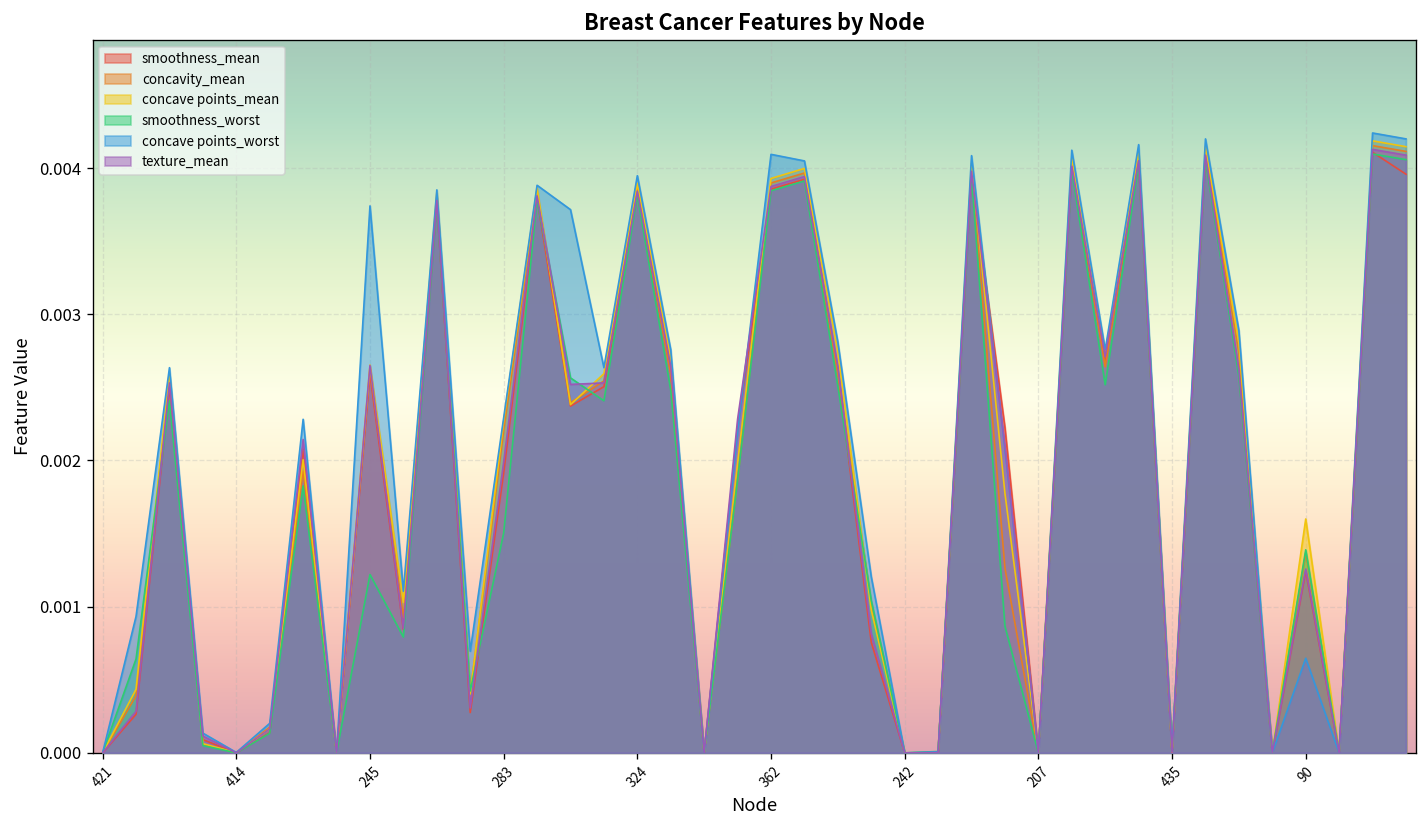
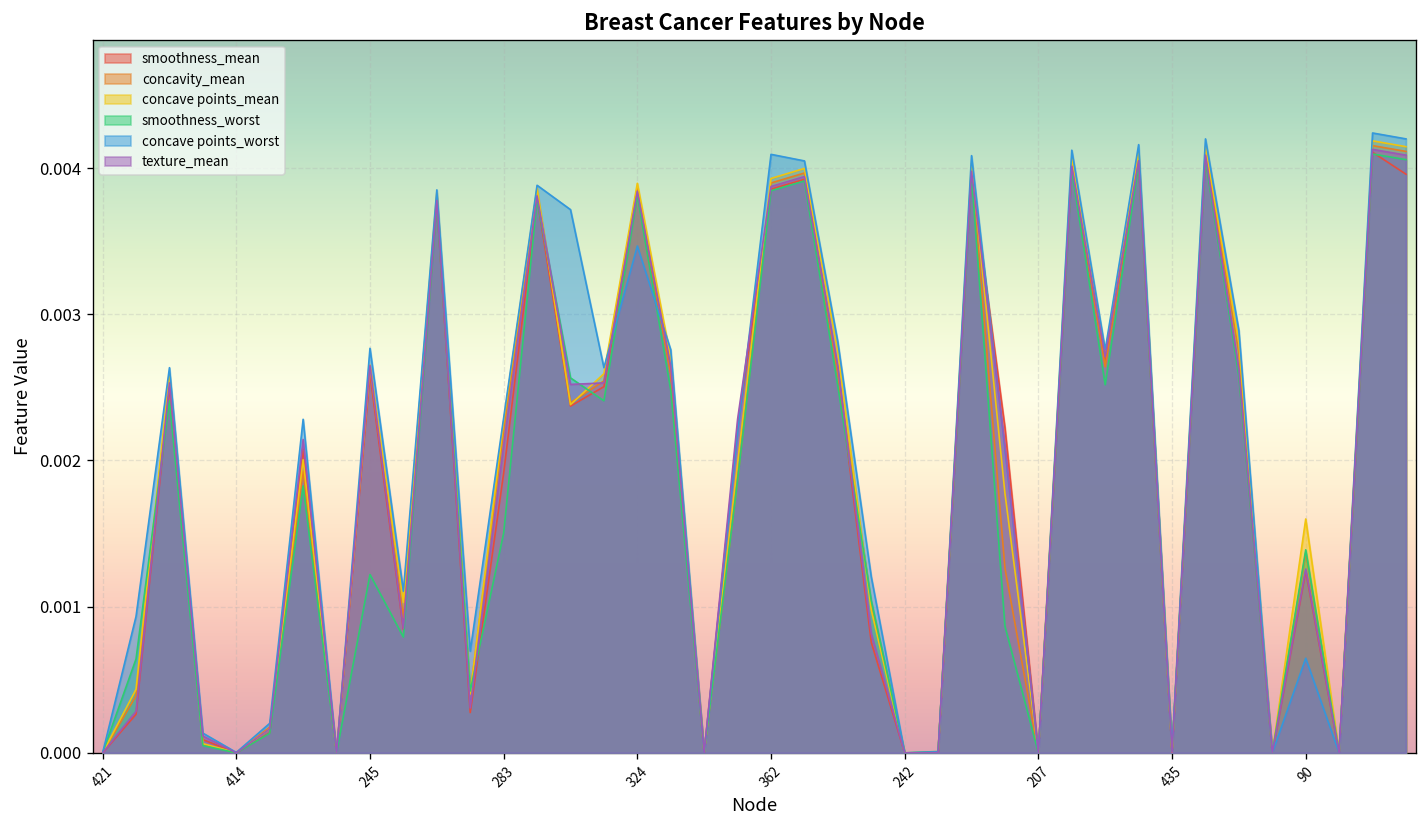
concave points_worst, 245: 0.00374 -> 0.00277
texture_mean, 283: 0.00199 -> 0.00210
concave points_worst, 324: 0.00395 -> 0.00347
